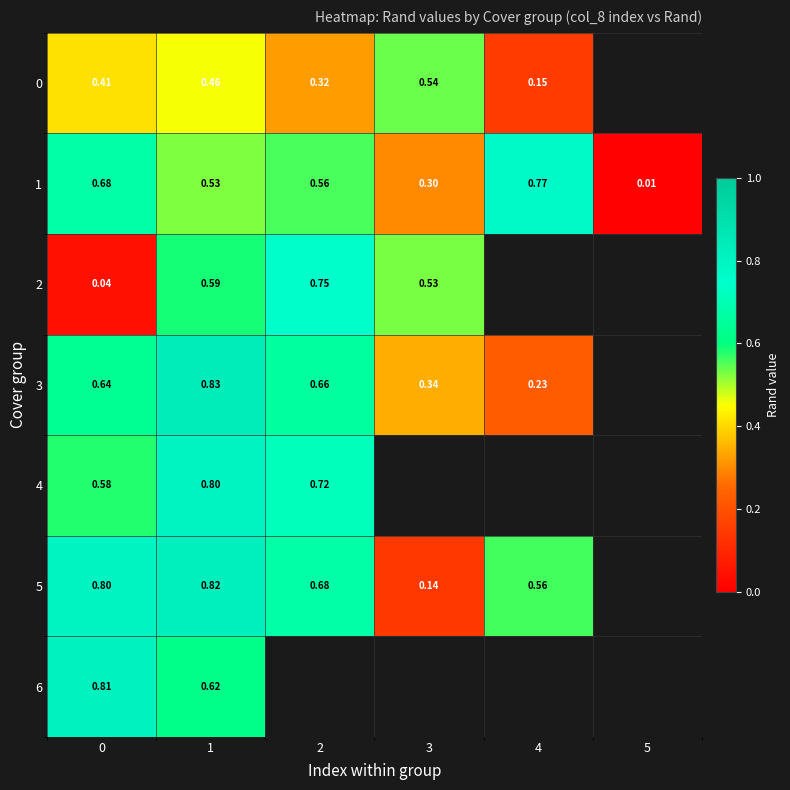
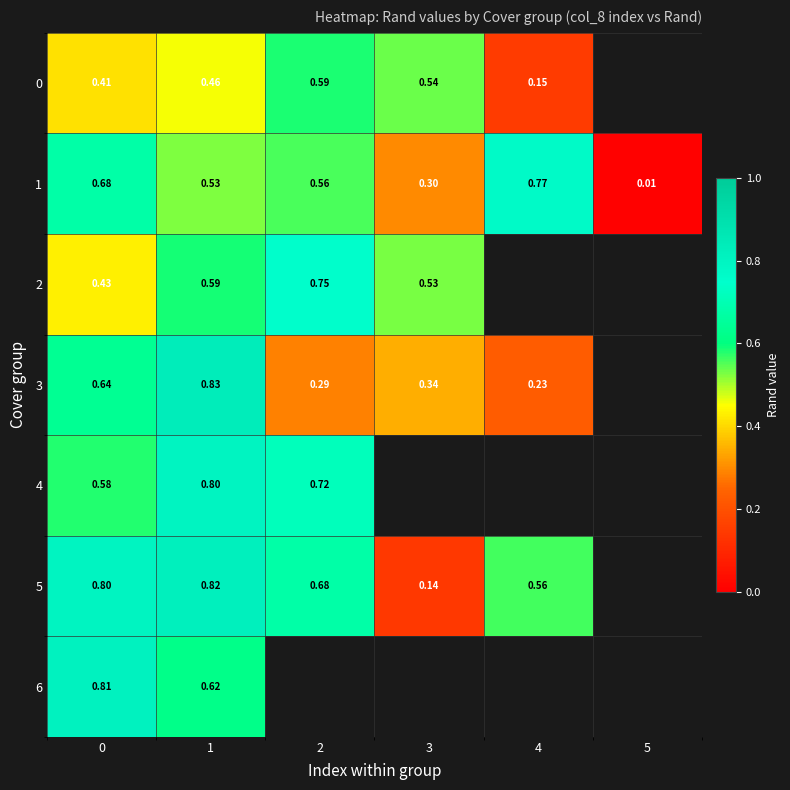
0, 2: 0.32 -> 0.59
2, 0: 0.04 -> 0.43
3, 2: 0.66 -> 0.29
